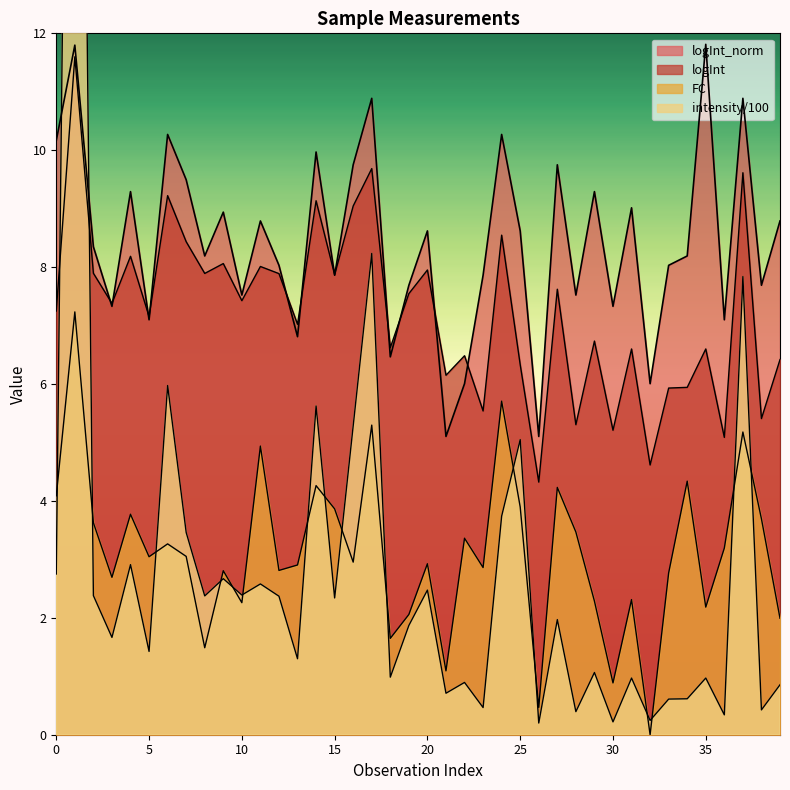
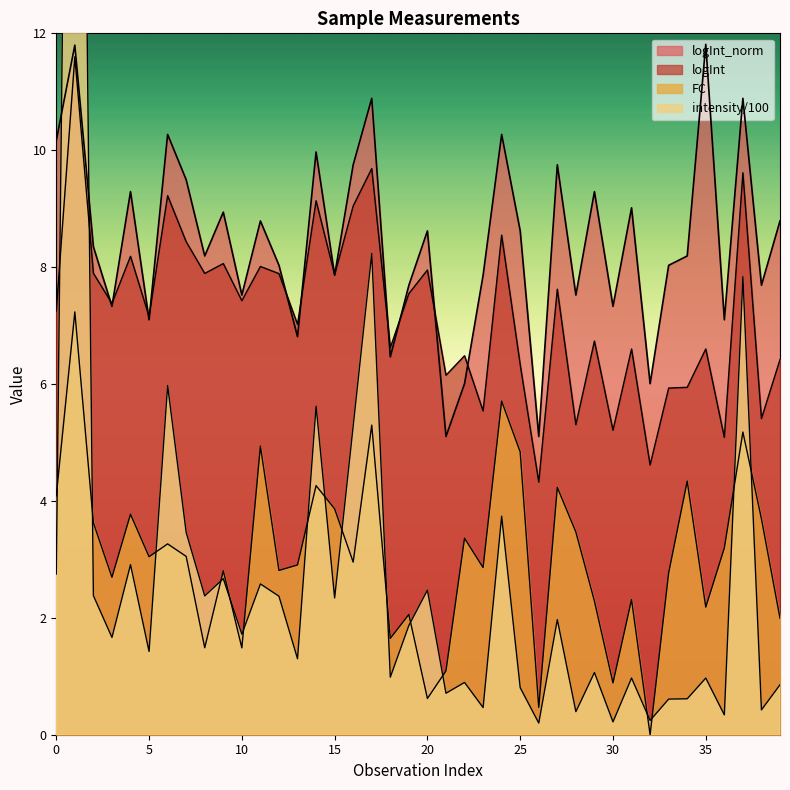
FC, 10: 2.3 -> 1.5
intensity/100, 10: 2.4 -> 1.7
FC, 20: 2.9 -> 0.6
FC, 25: 3.9 -> 4.8
intensity/100, 25: 5.1 -> 0.8
